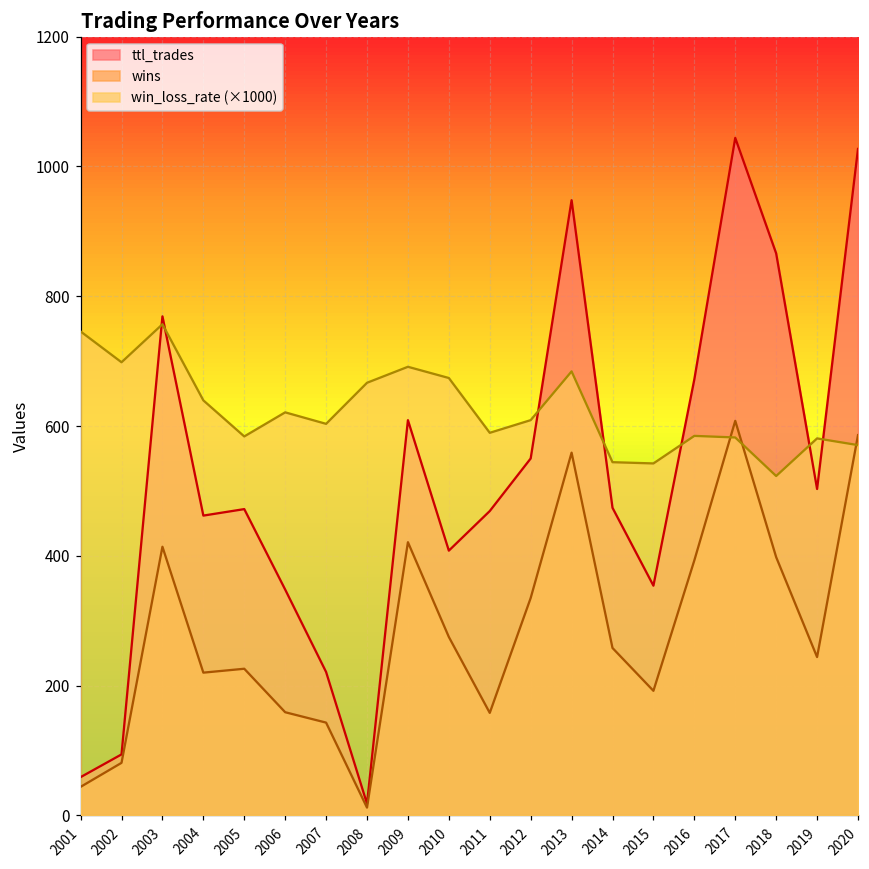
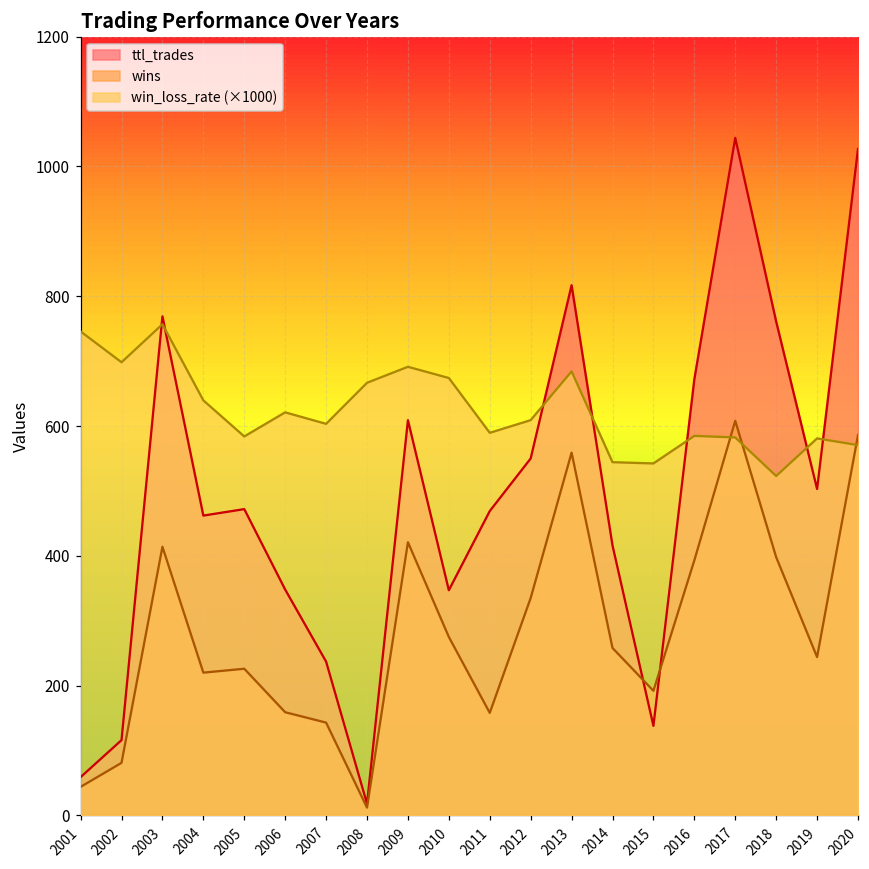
ttl_trades, 2002: 90 -> 120
ttl_trades, 2007: 220 -> 240
ttl_trades, 2010: 410 -> 350
ttl_trades, 2013: 950 -> 820
ttl_trades, 2014: 470 -> 420
ttl_trades, 2015: 350 -> 140
ttl_trades, 2018: 870 -> 760
